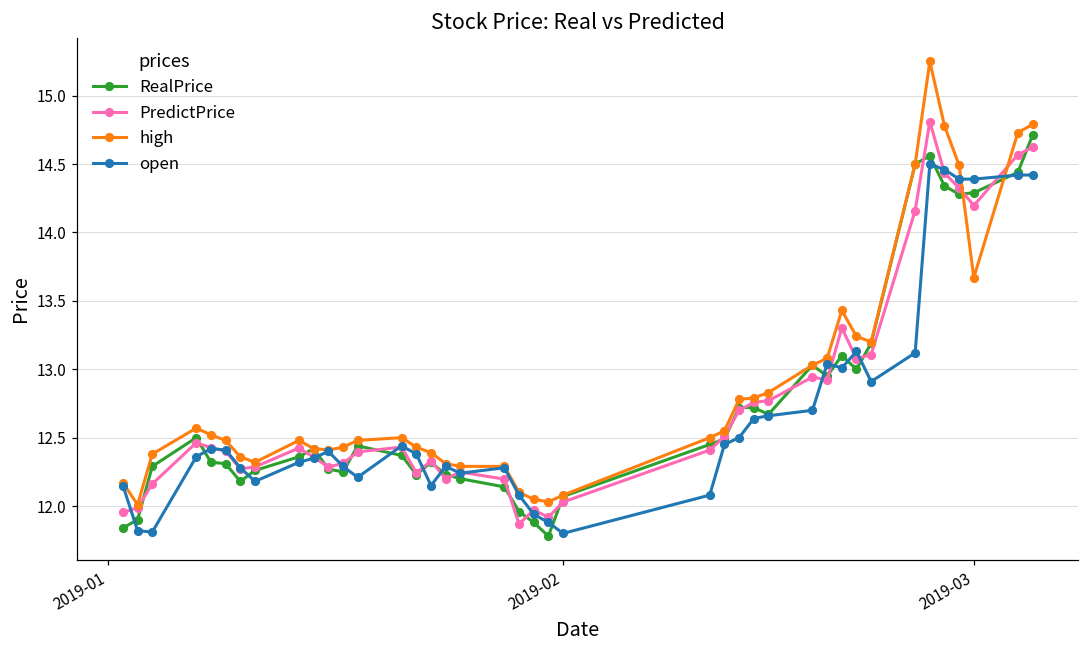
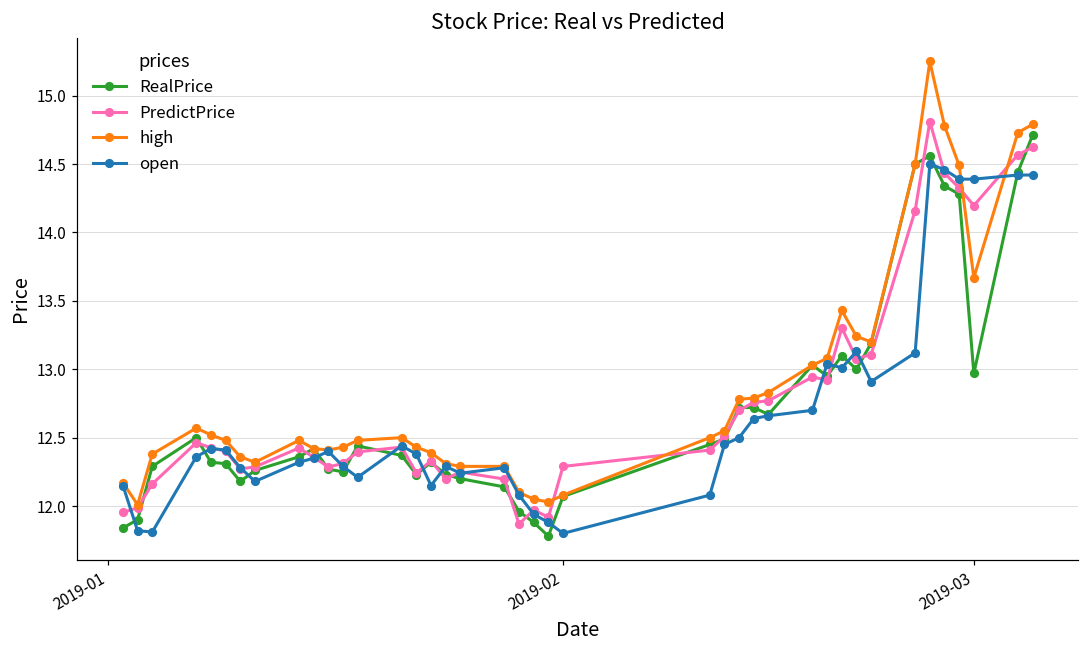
PredictPrice, 2019-02: 12.03 -> 12.29
RealPrice, 2019-03: 14.29 -> 12.97
